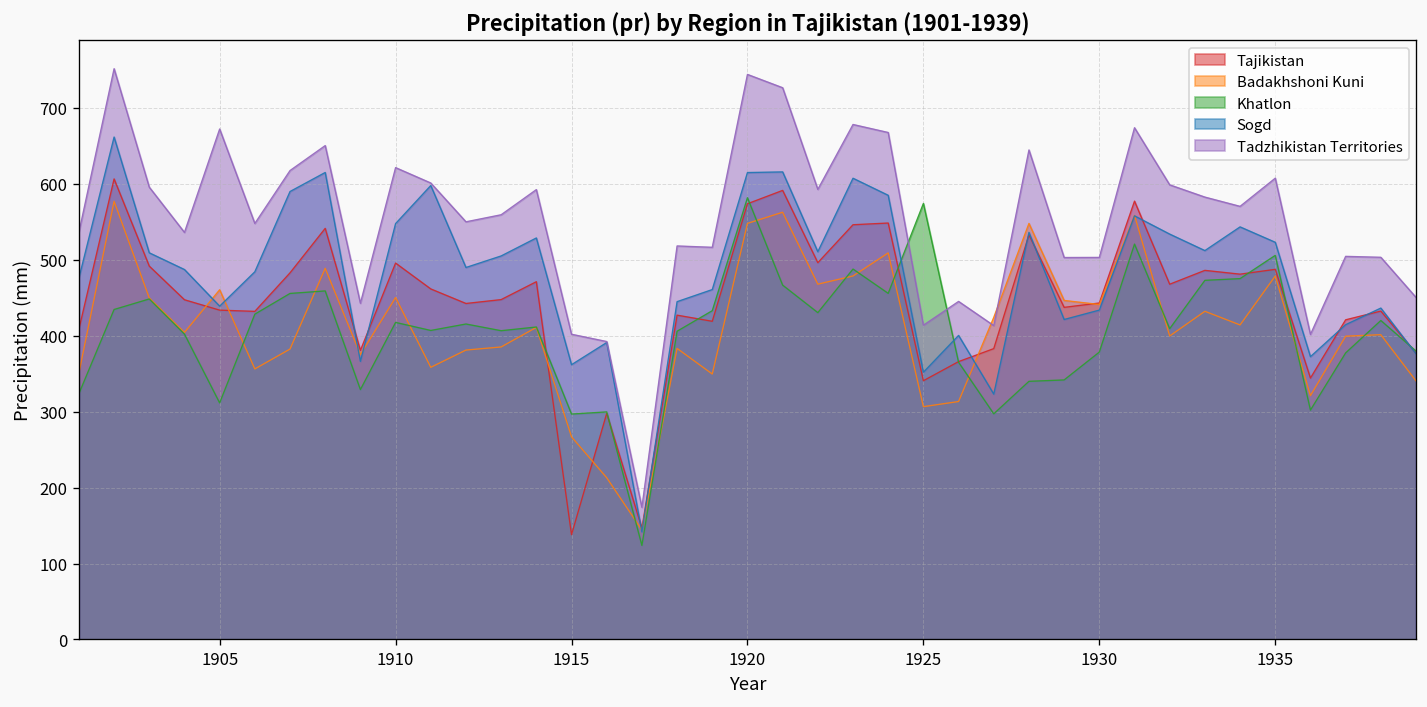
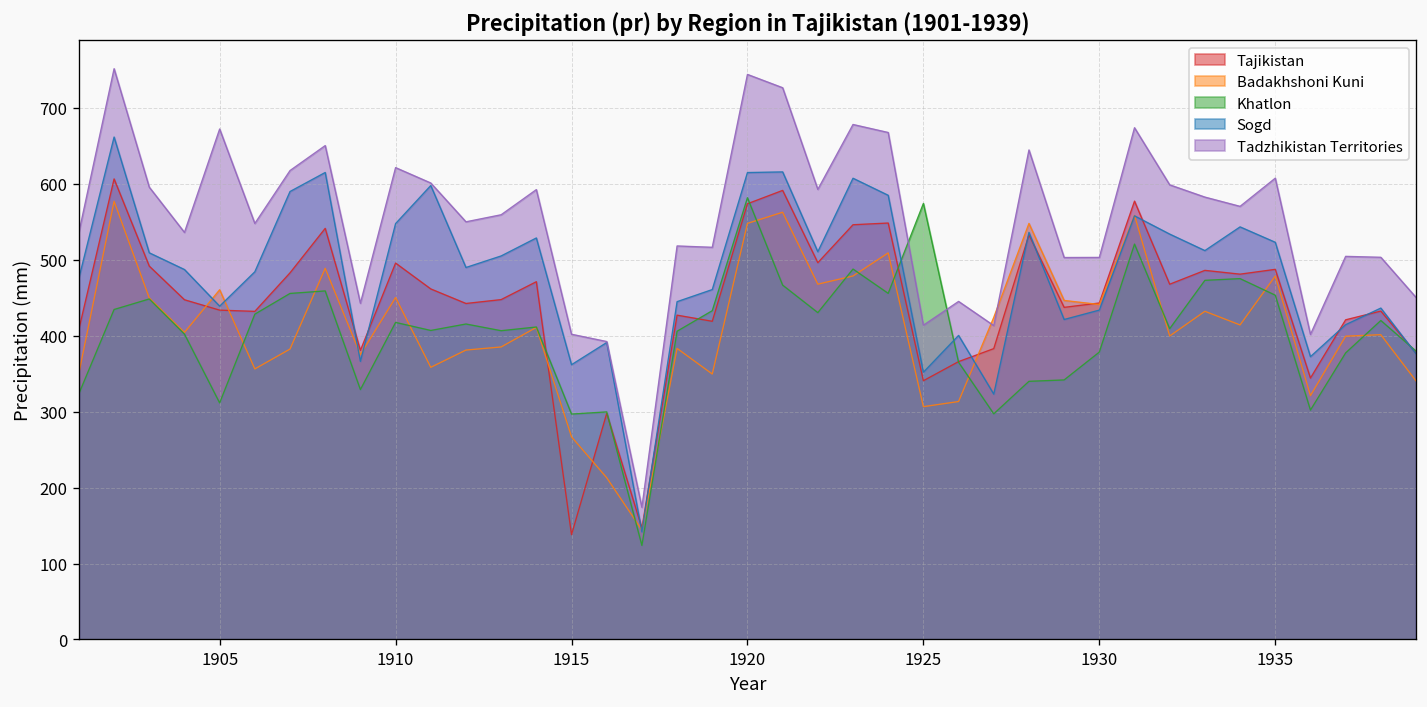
Khatlon, 1935: 510 -> 450
